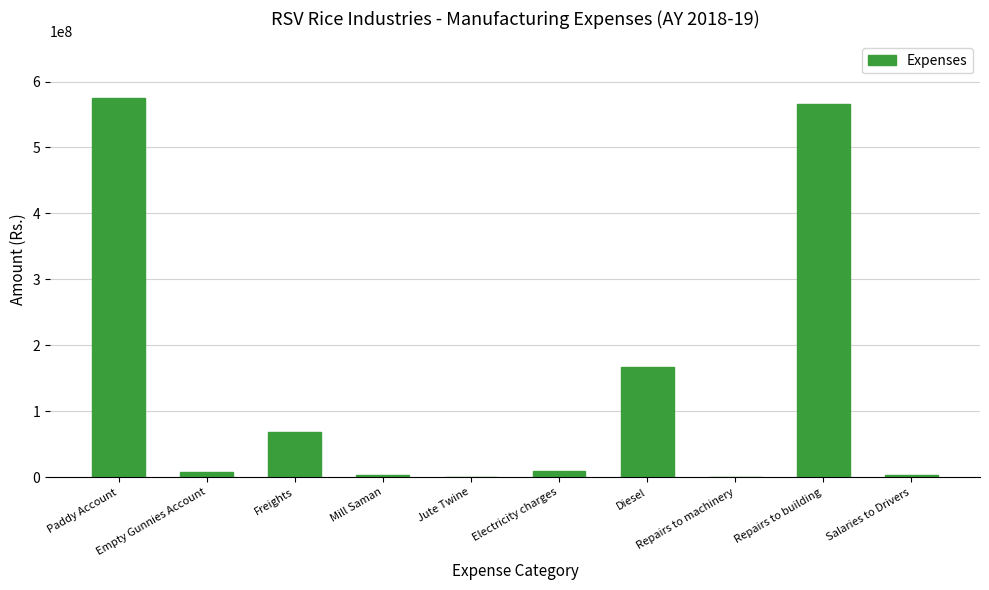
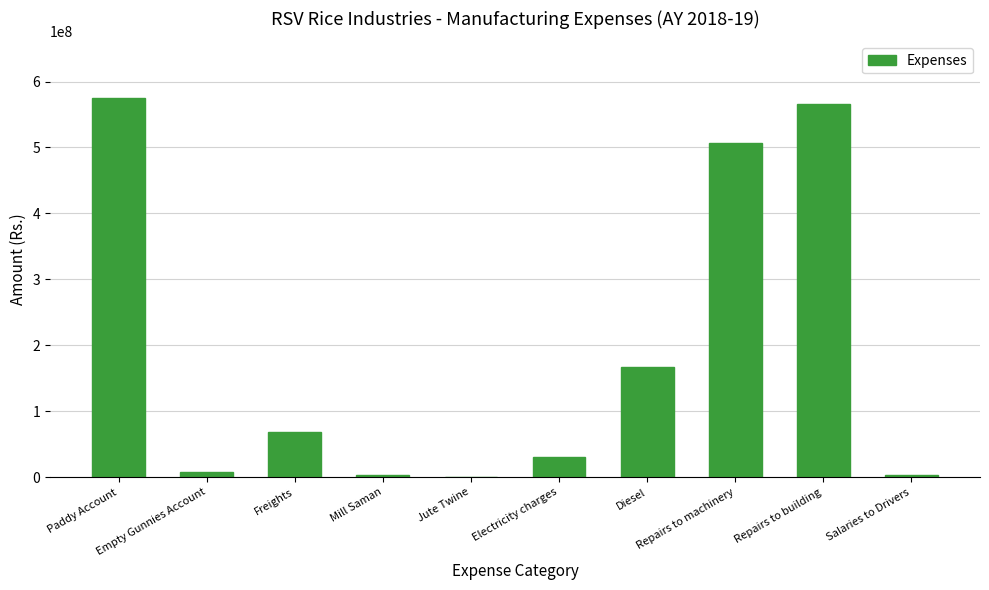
Electricity charges: 10000000 -> 30000000
Repairs to machinery: 0 -> 510000000
